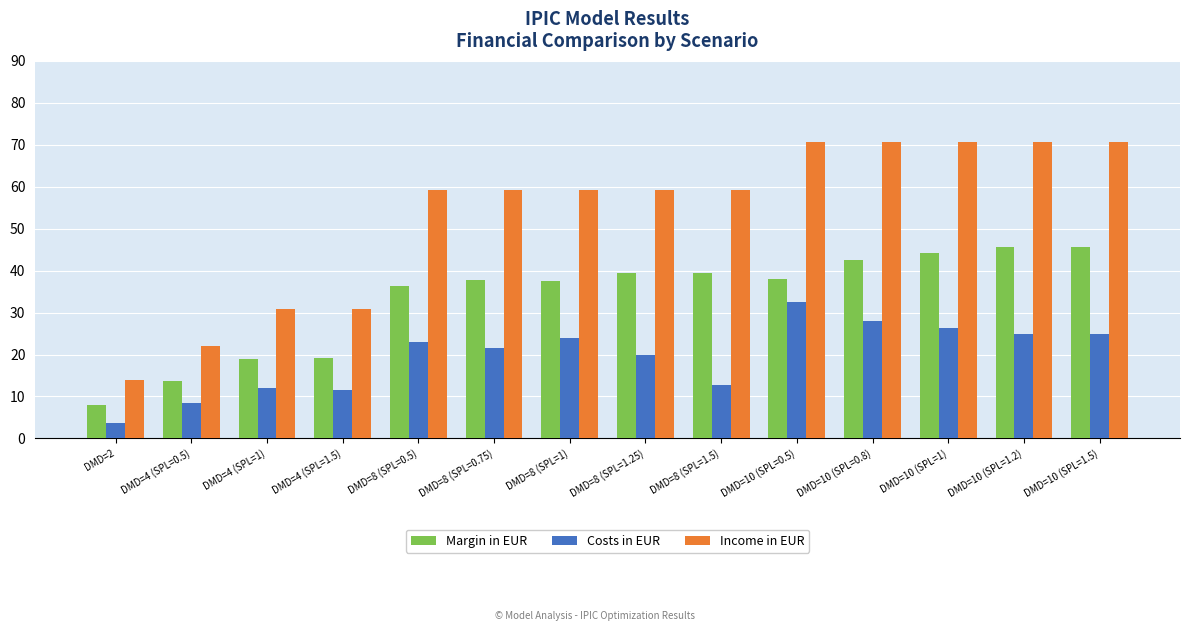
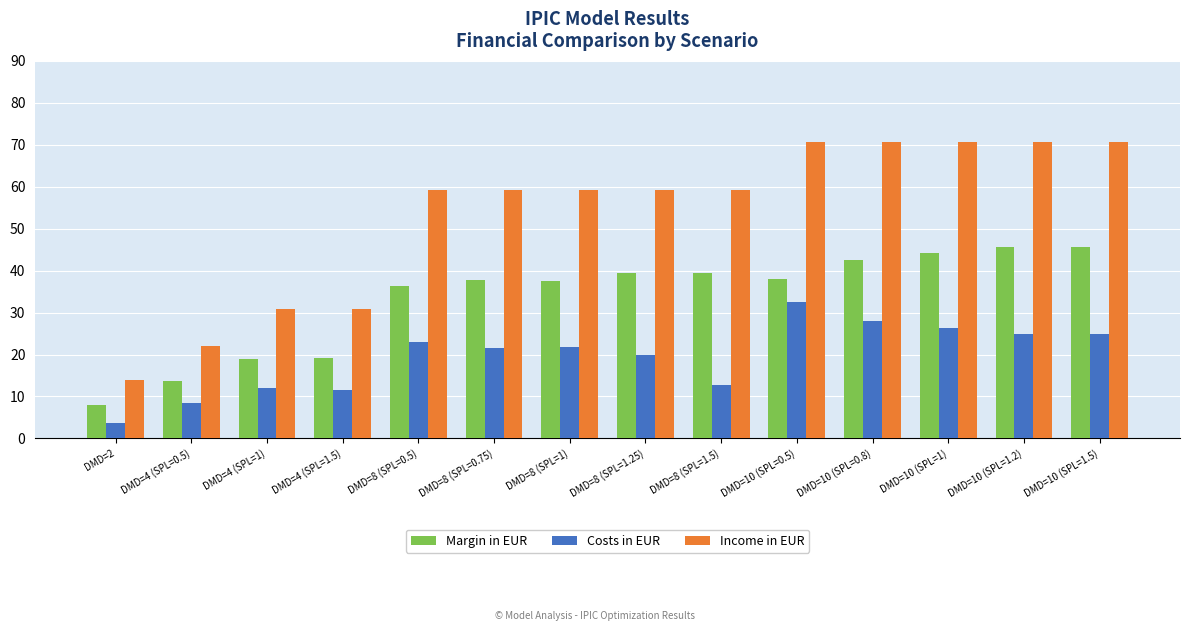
Costs in EUR, DMD=8 (SPL=1): 24 -> 22
